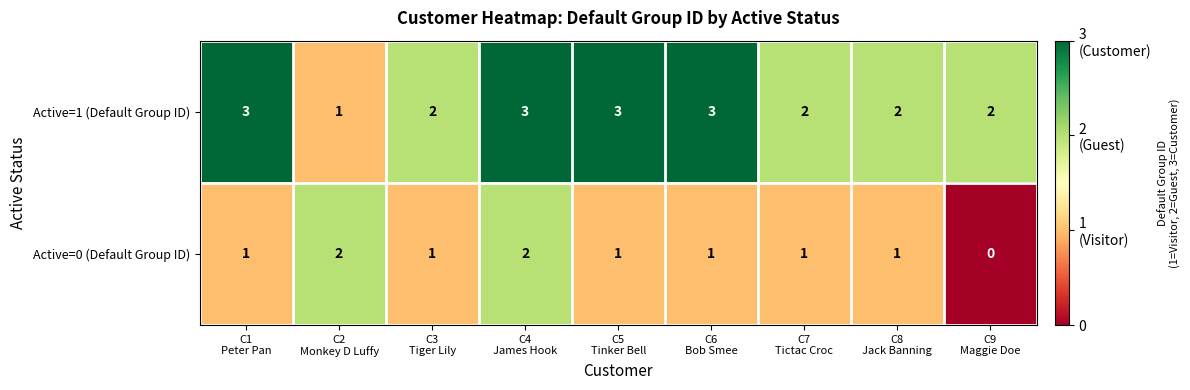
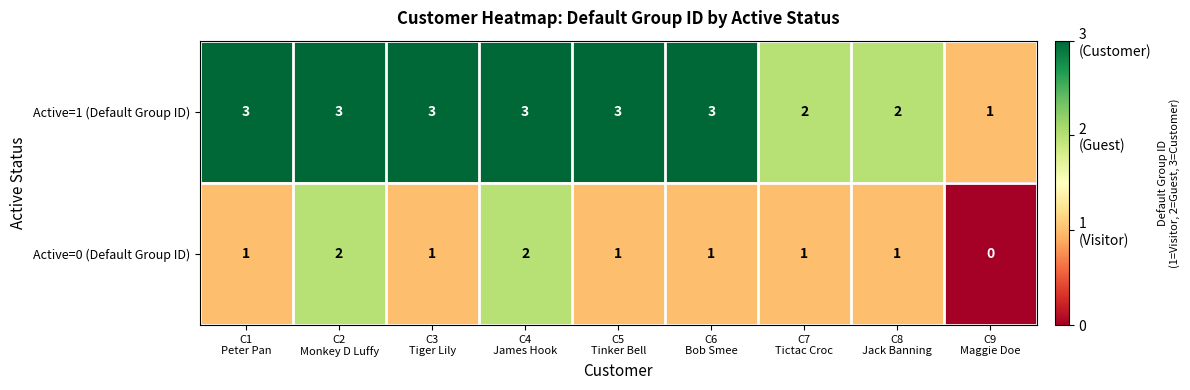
Active=1 (Default Group ID), C2 Monkey D Luffy: 1 -> 3
Active=1 (Default Group ID), C3 Tiger Lily: 2 -> 3
Active=1 (Default Group ID), C9 Maggie Doe: 2 -> 1
